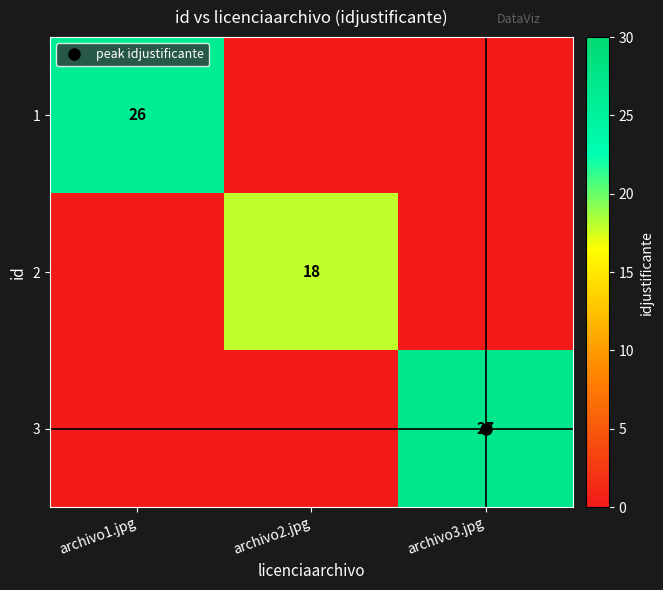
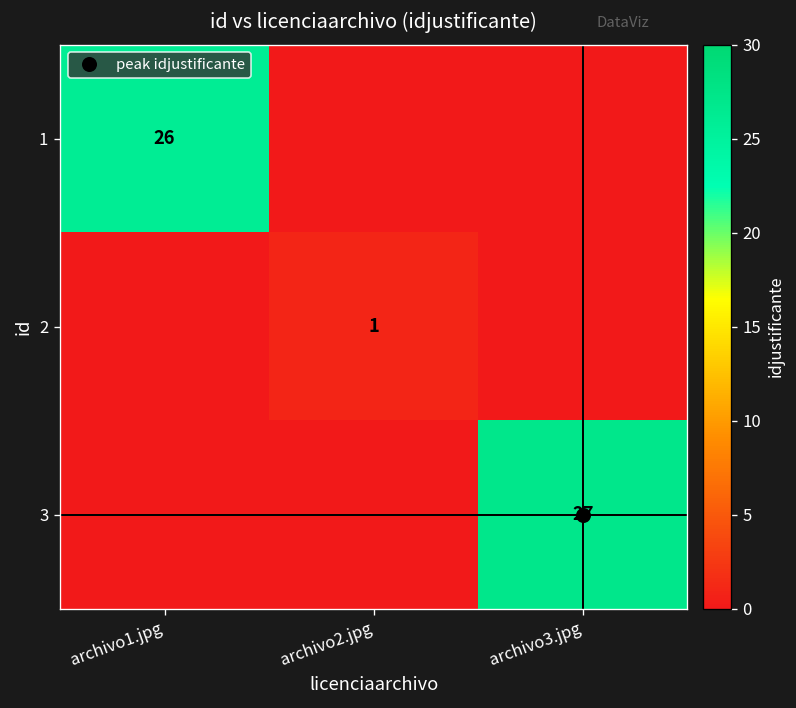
2, archivo2.jpg: 18 -> 1
